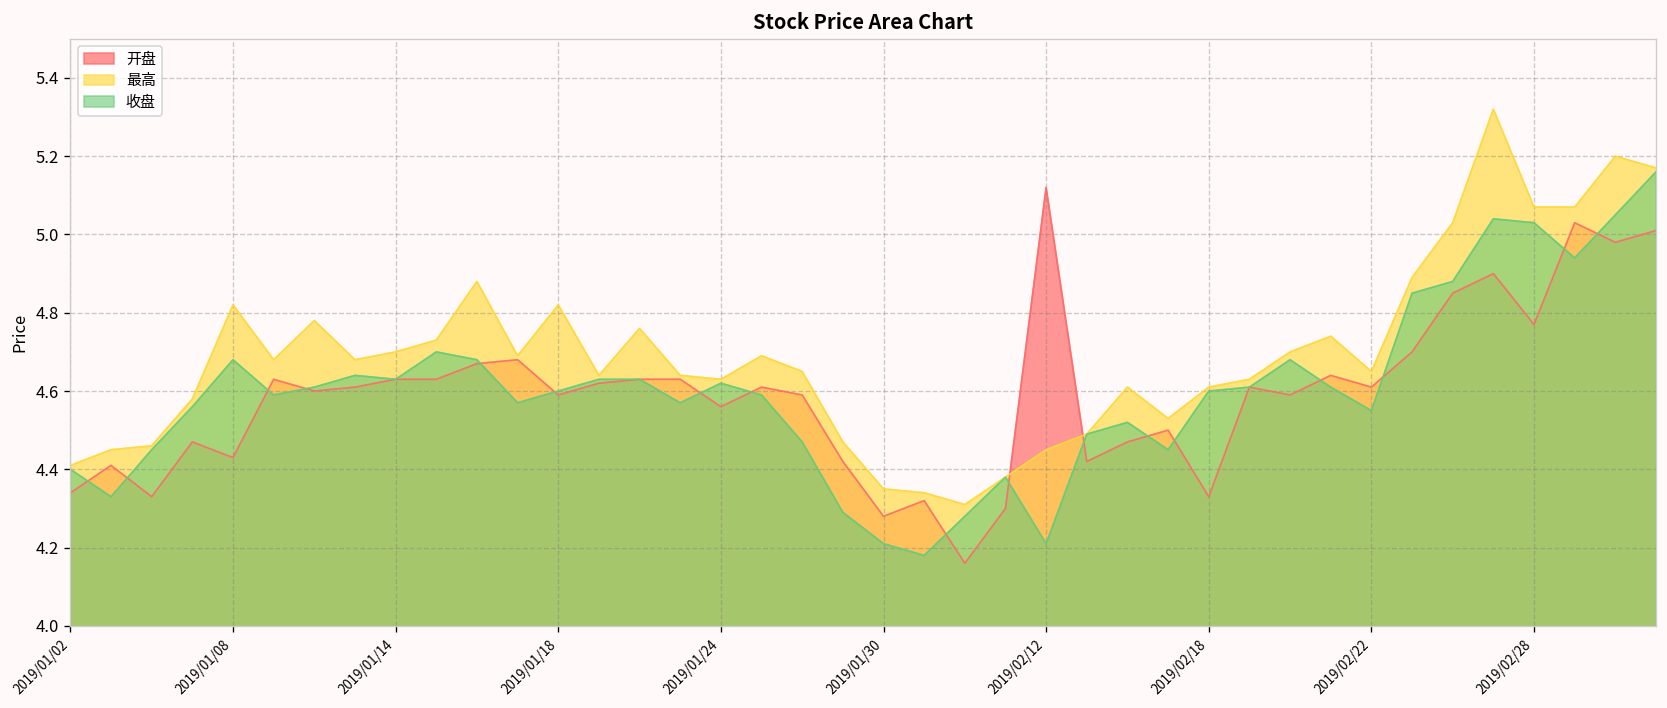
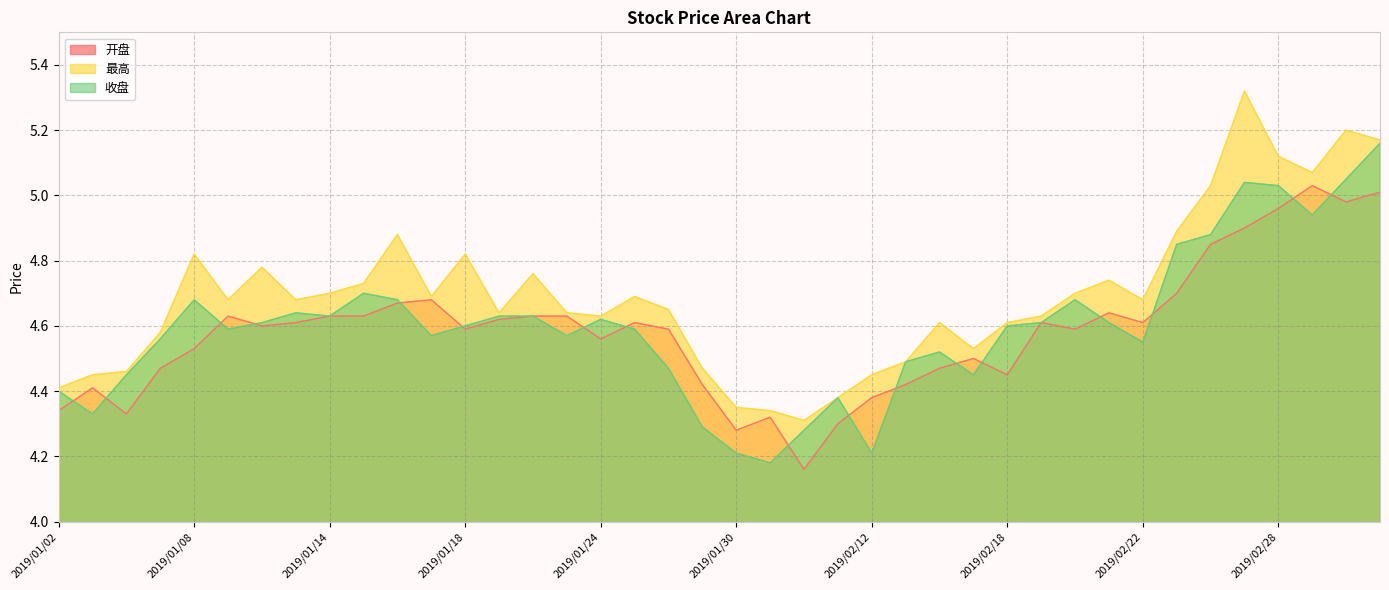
开盘, 2019/01/08: 4.43 -> 4.53
开盘, 2019/02/12: 5.12 -> 4.38
开盘, 2019/02/18: 4.33 -> 4.45
最高, 2019/02/22: 4.65 -> 4.68
开盘, 2019/02/28: 4.77 -> 4.96
最高, 2019/02/28: 5.07 -> 5.12
